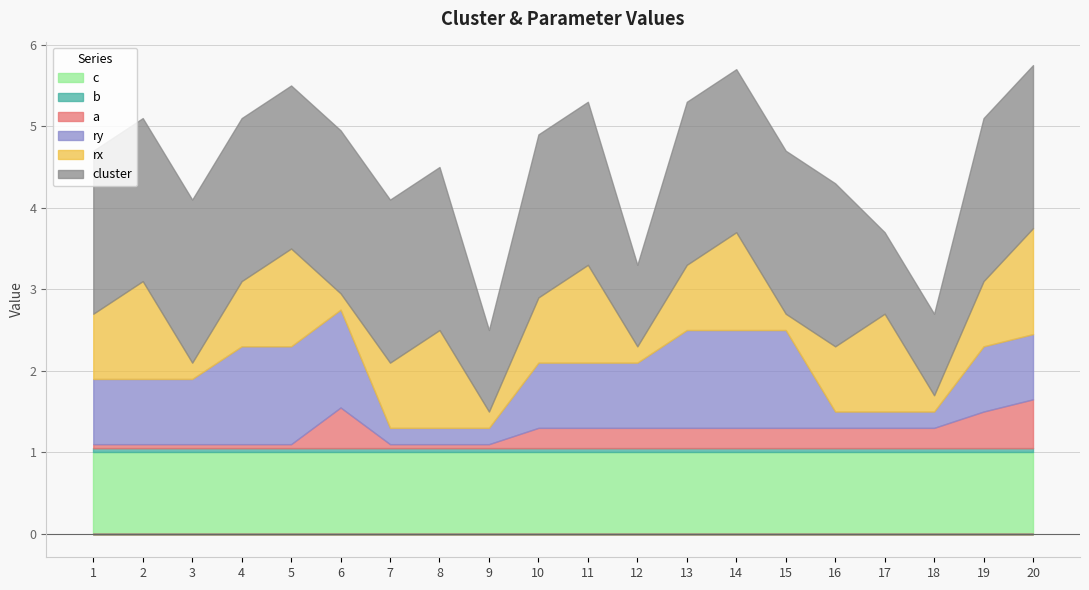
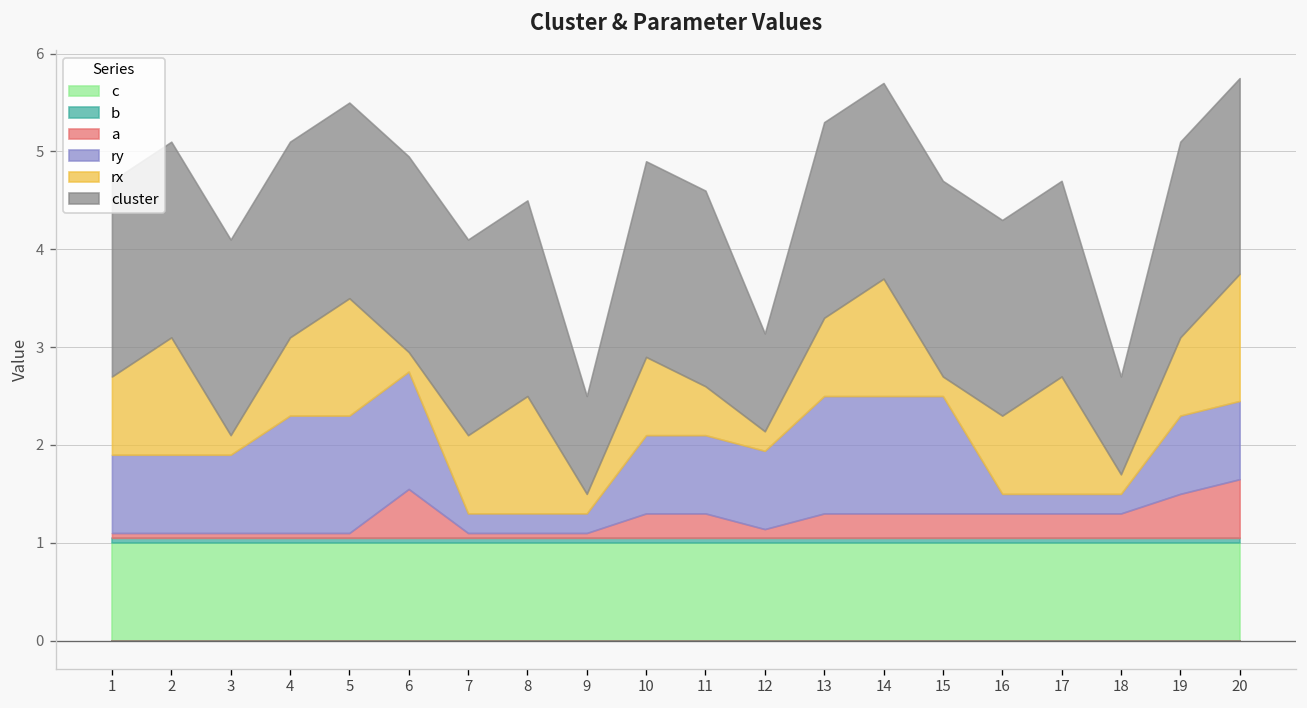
rx, 11: 1.2 -> 0.5
a, 12: 0.3 -> 0.1
cluster, 17: 1 -> 2
